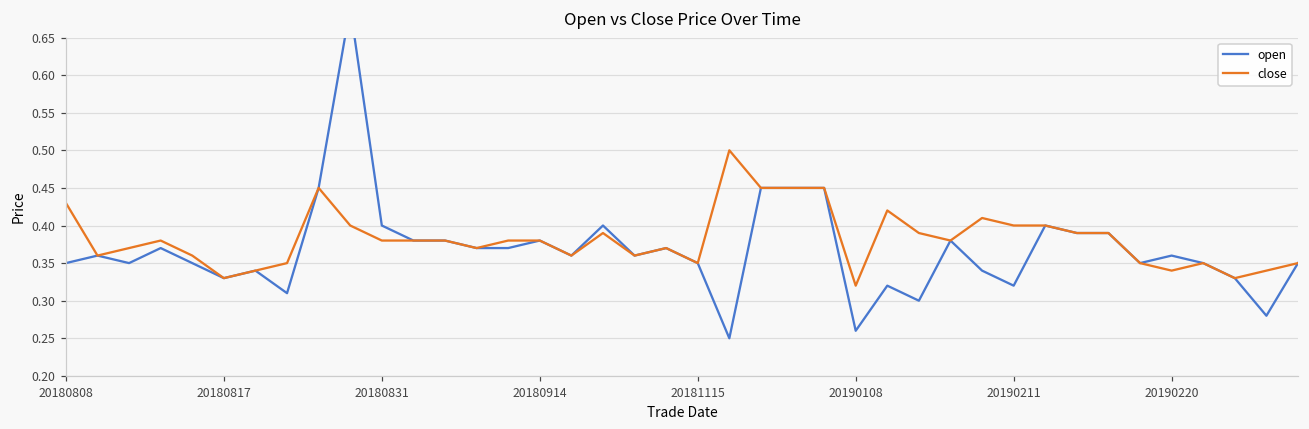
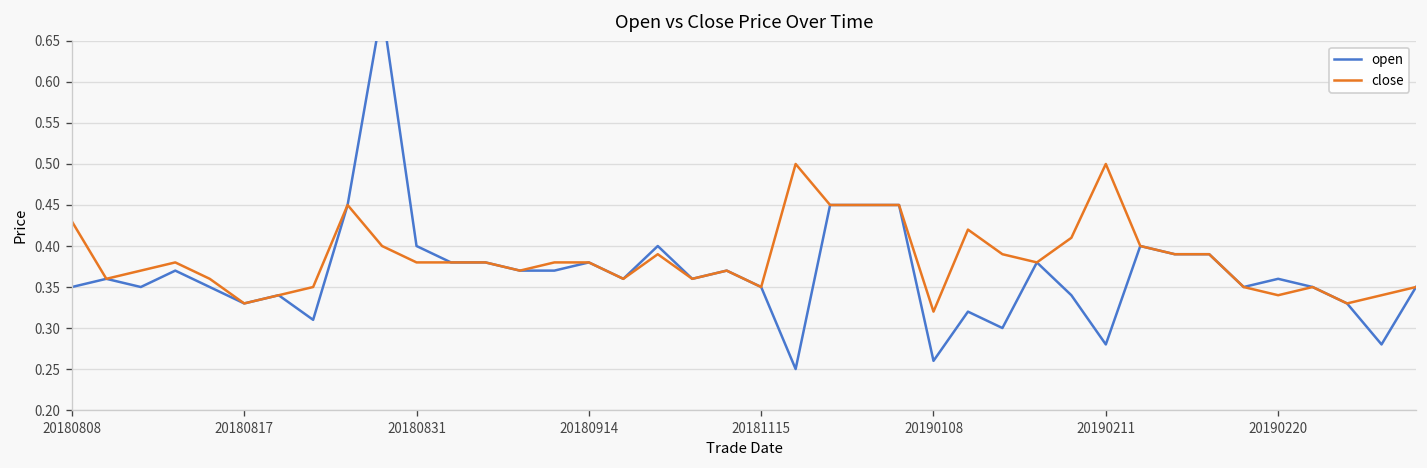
open, 20190211: 0.32 -> 0.28
close, 20190211: 0.4 -> 0.5
